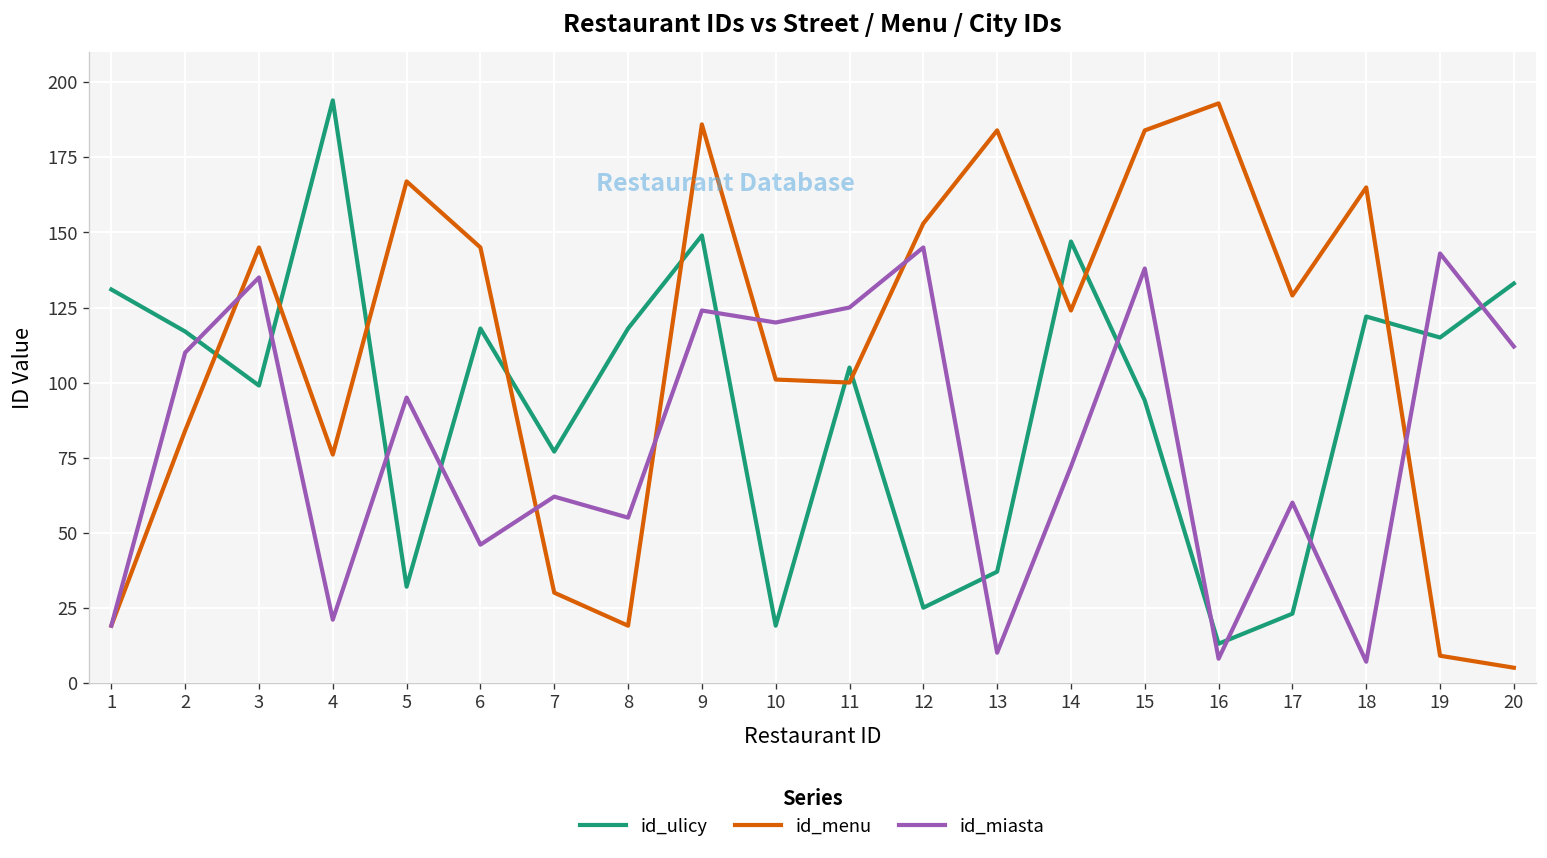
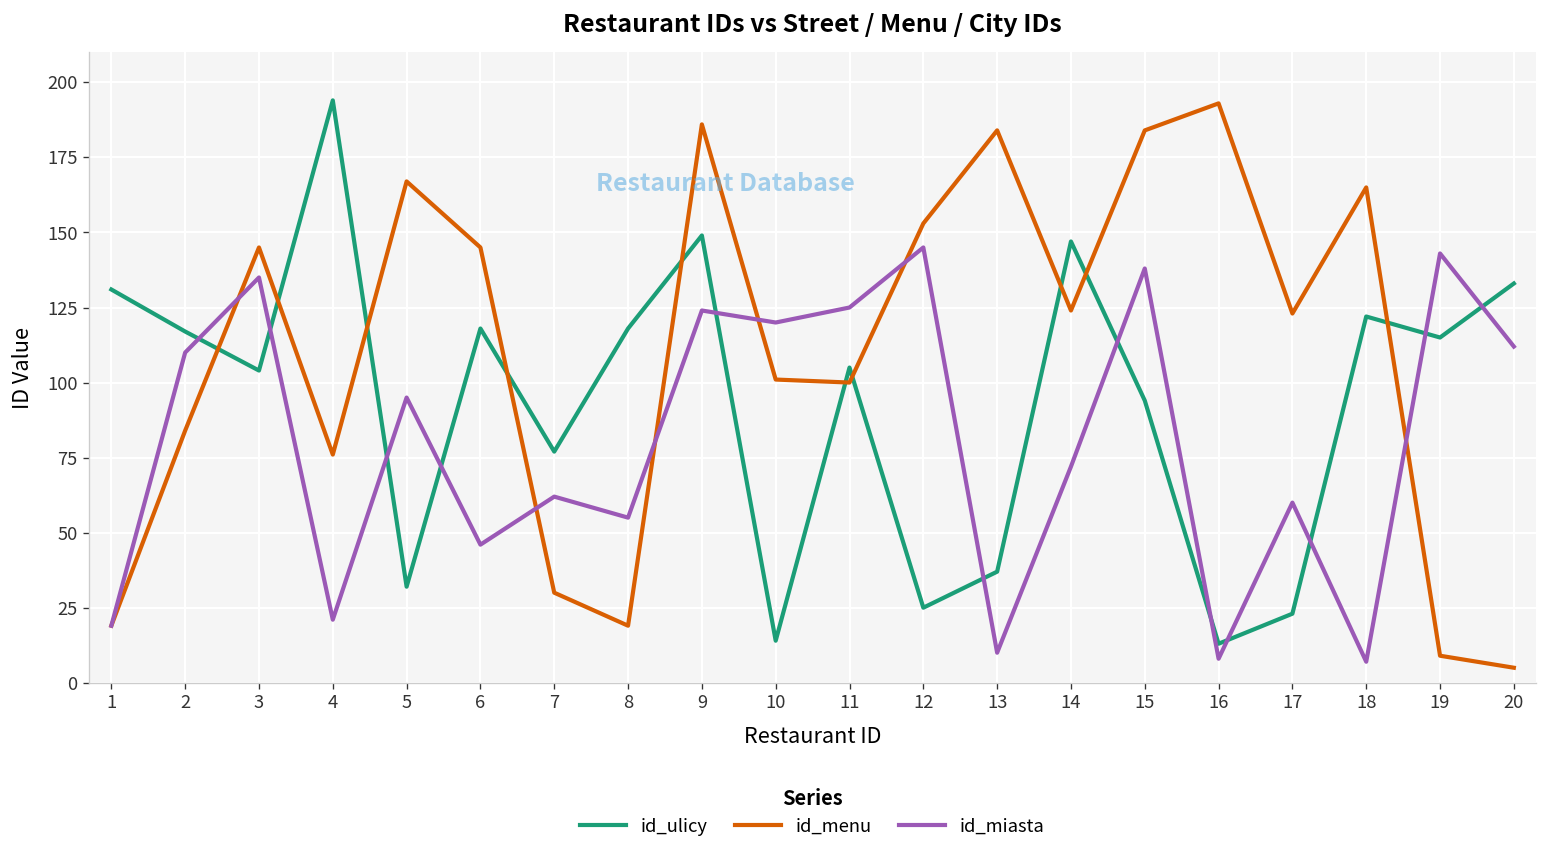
id_ulicy, 3: 99 -> 104
id_ulicy, 10: 19 -> 14
id_menu, 17: 129 -> 123
